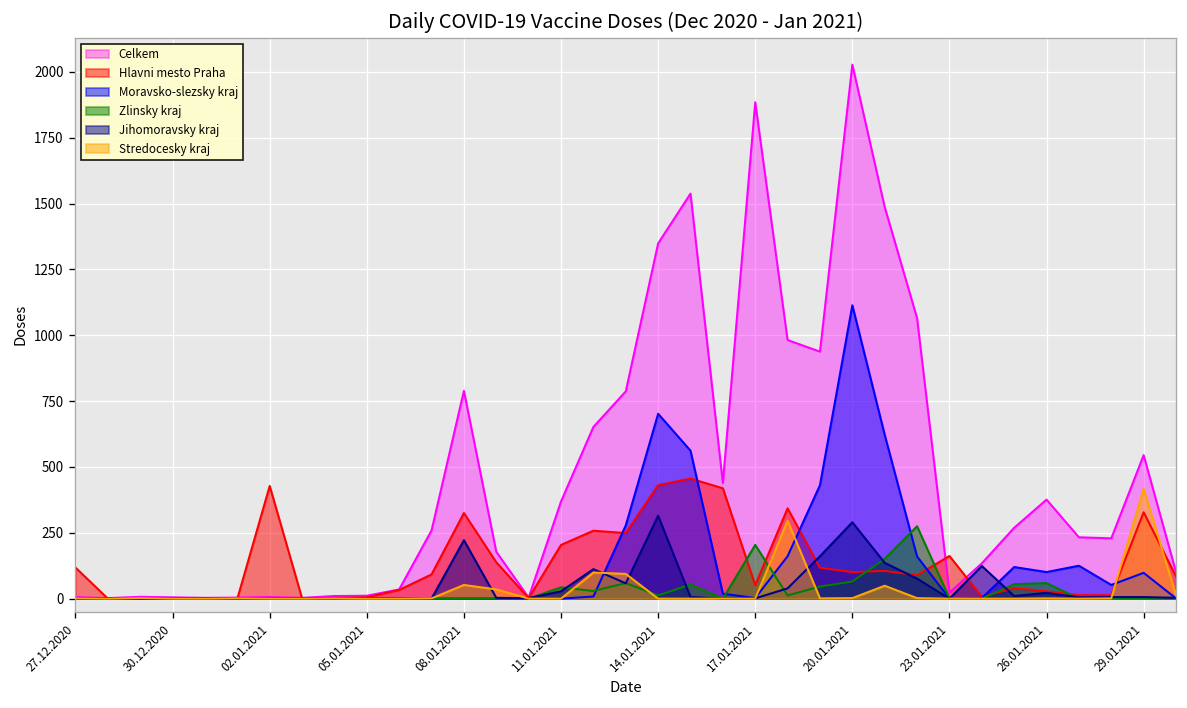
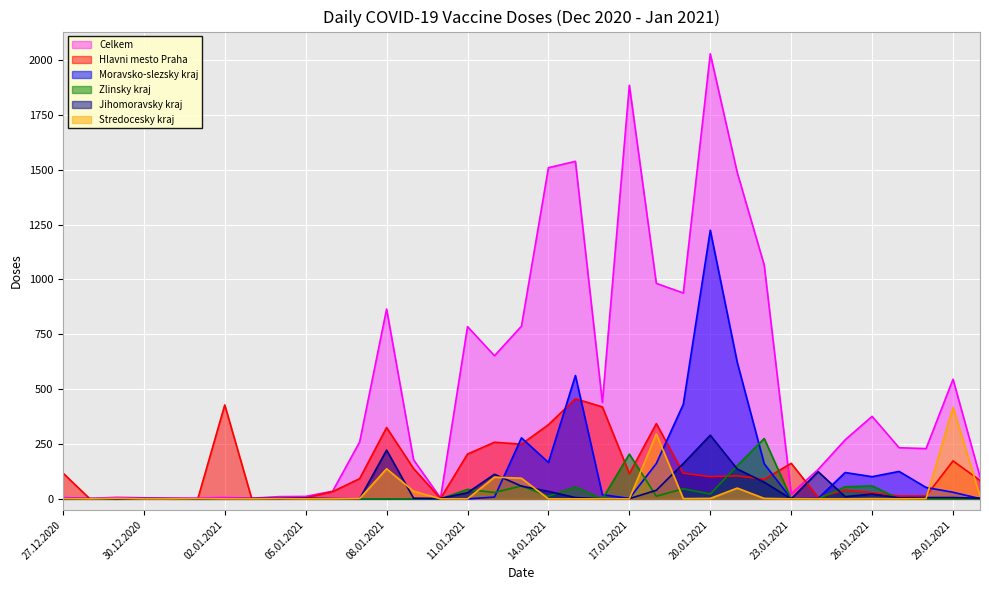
Celkem, 08.01.2021: 790 -> 870
Stredocesky kraj, 08.01.2021: 50 -> 140
Celkem, 11.01.2021: 370 -> 790
Celkem, 14.01.2021: 1350 -> 1510
Hlavni mesto Praha, 14.01.2021: 430 -> 340
Moravsko-slezsky kraj, 14.01.2021: 700 -> 170
Jihomoravsky kraj, 14.01.2021: 320 -> 30
Hlavni mesto Praha, 17.01.2021: 50 -> 120
Moravsko-slezsky kraj, 20.01.2021: 1110 -> 1220
Zlinsky kraj, 20.01.2021: 70 -> 20
Hlavni mesto Praha, 29.01.2021: 330 -> 170
Moravsko-slezsky kraj, 29.01.2021: 100 -> 30
